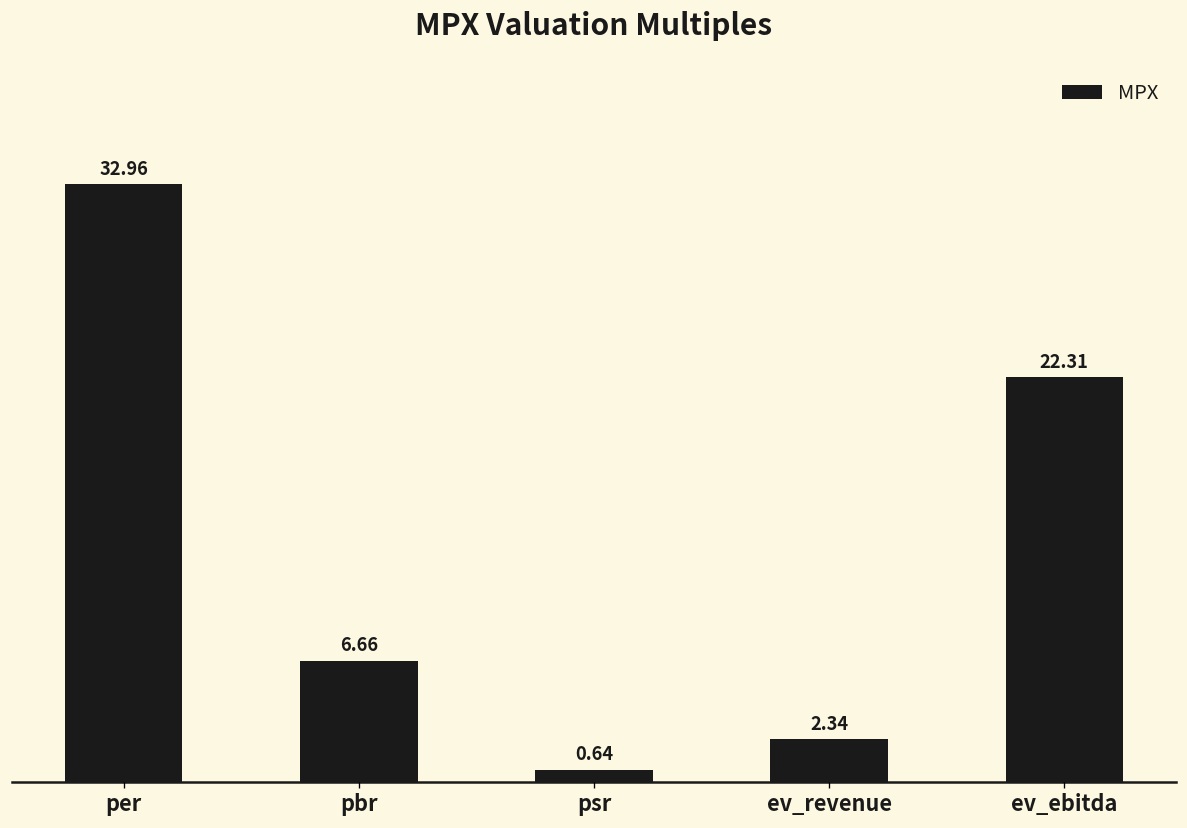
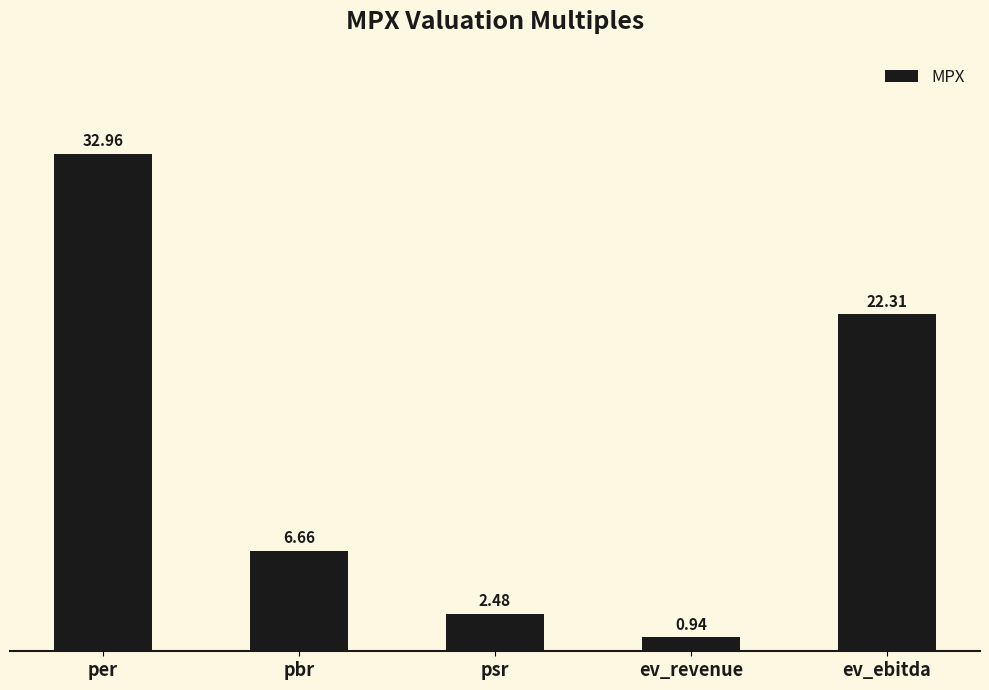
psr: 0.64 -> 2.48
ev_revenue: 2.34 -> 0.94
